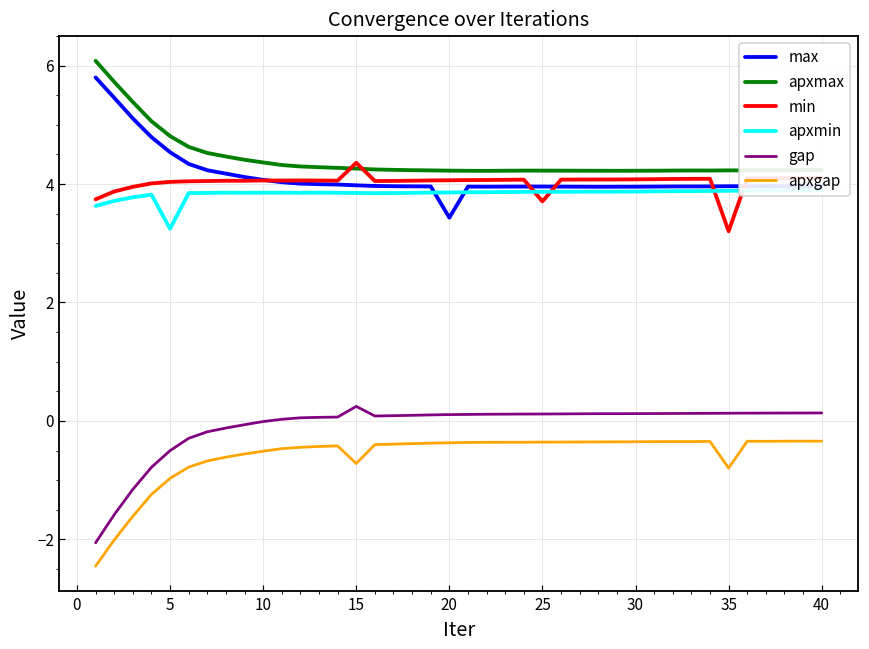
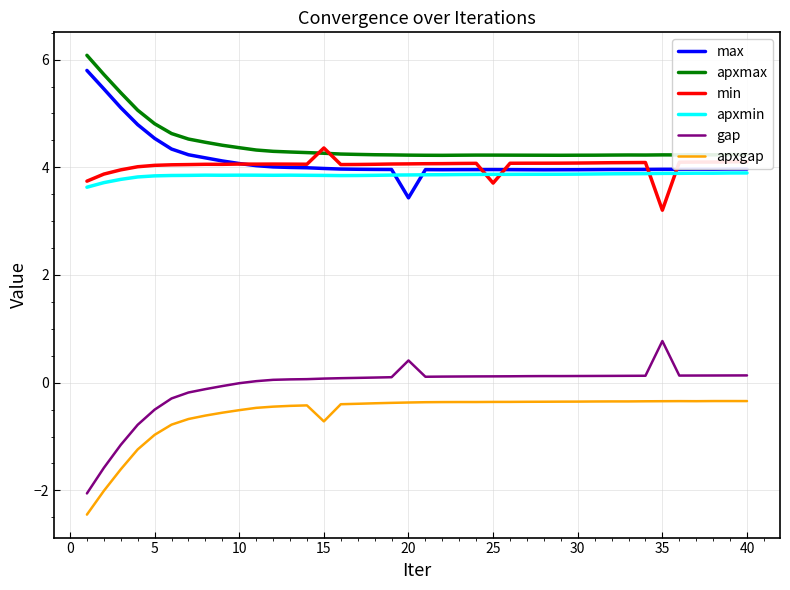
apxmin, 5: 3.2 -> 3.8
gap, 15: 0.2 -> 0.1
gap, 20: 0.1 -> 0.4
gap, 35: 0.1 -> 0.8
apxgap, 35: -0.8 -> -0.3
